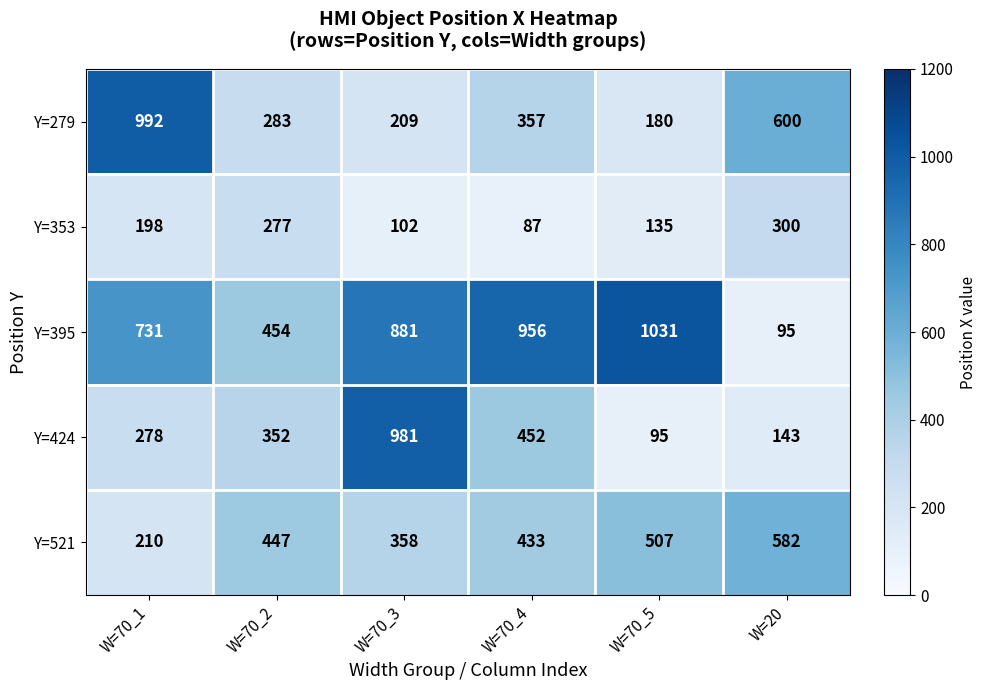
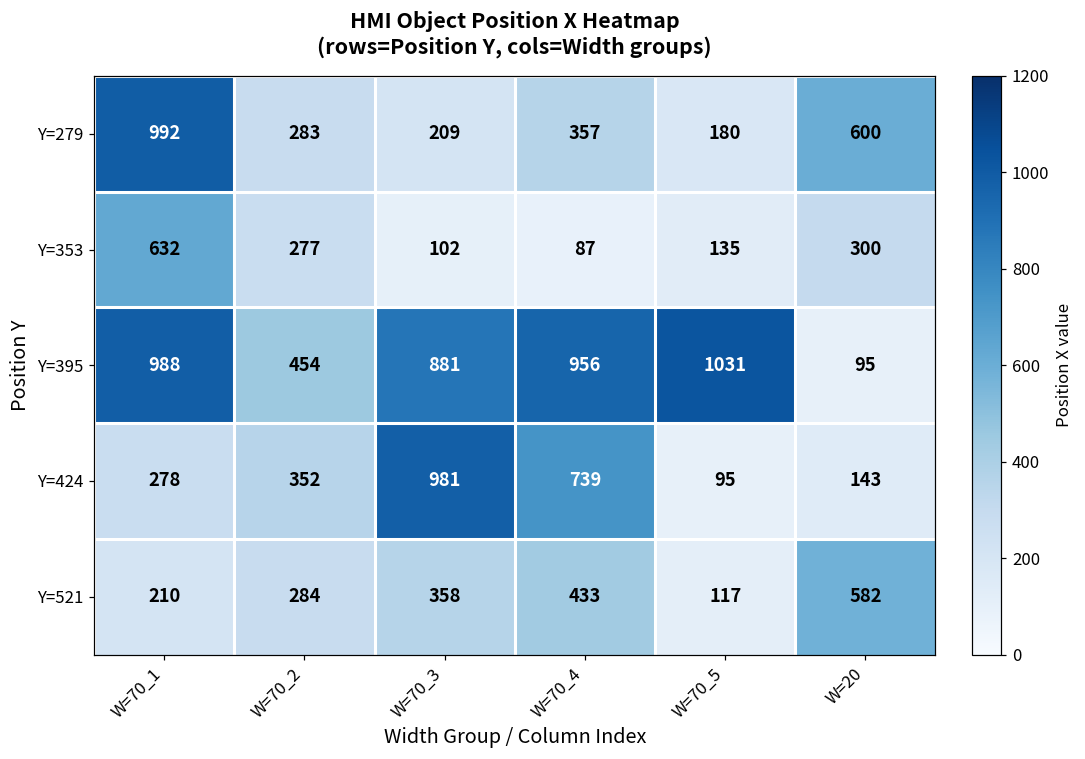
Y=353, W=70_1: 198 -> 632
Y=395, W=70_1: 731 -> 988
Y=424, W=70_4: 452 -> 739
Y=521, W=70_2: 447 -> 284
Y=521, W=70_5: 507 -> 117
